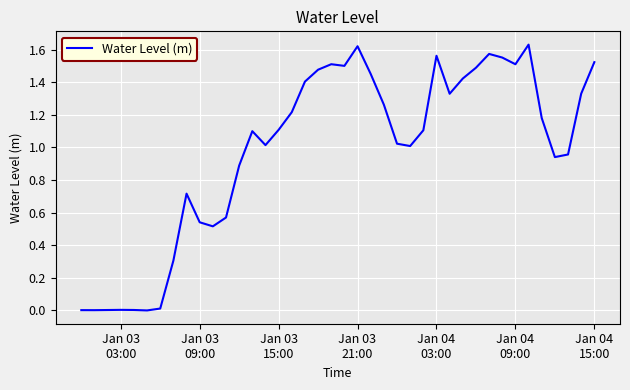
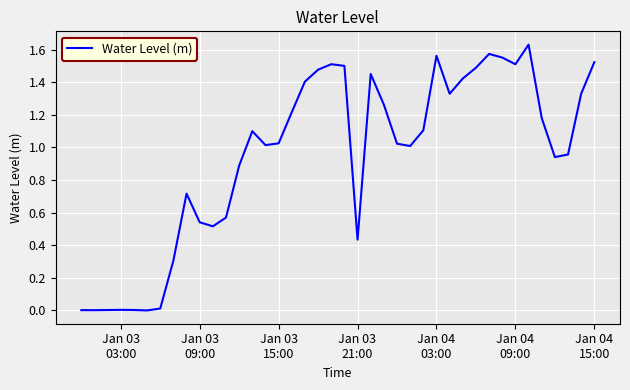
Jan 03 15:00: 1.11 -> 1.02
Jan 03 21:00: 1.62 -> 0.43
